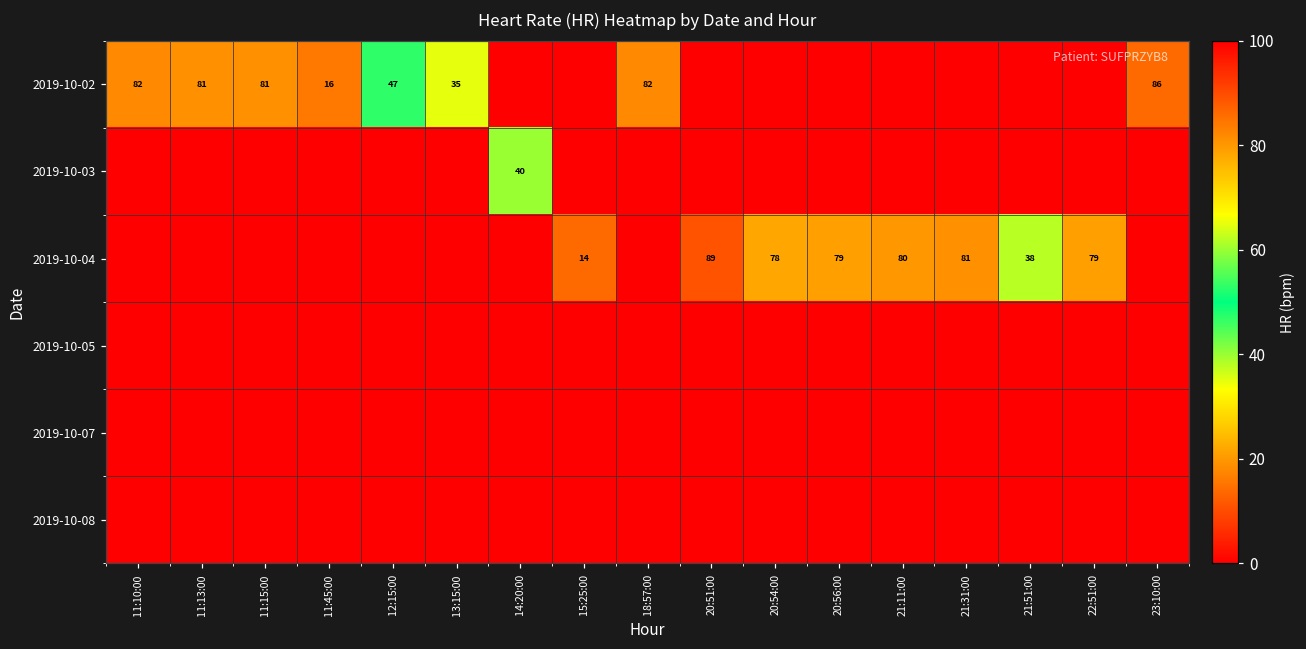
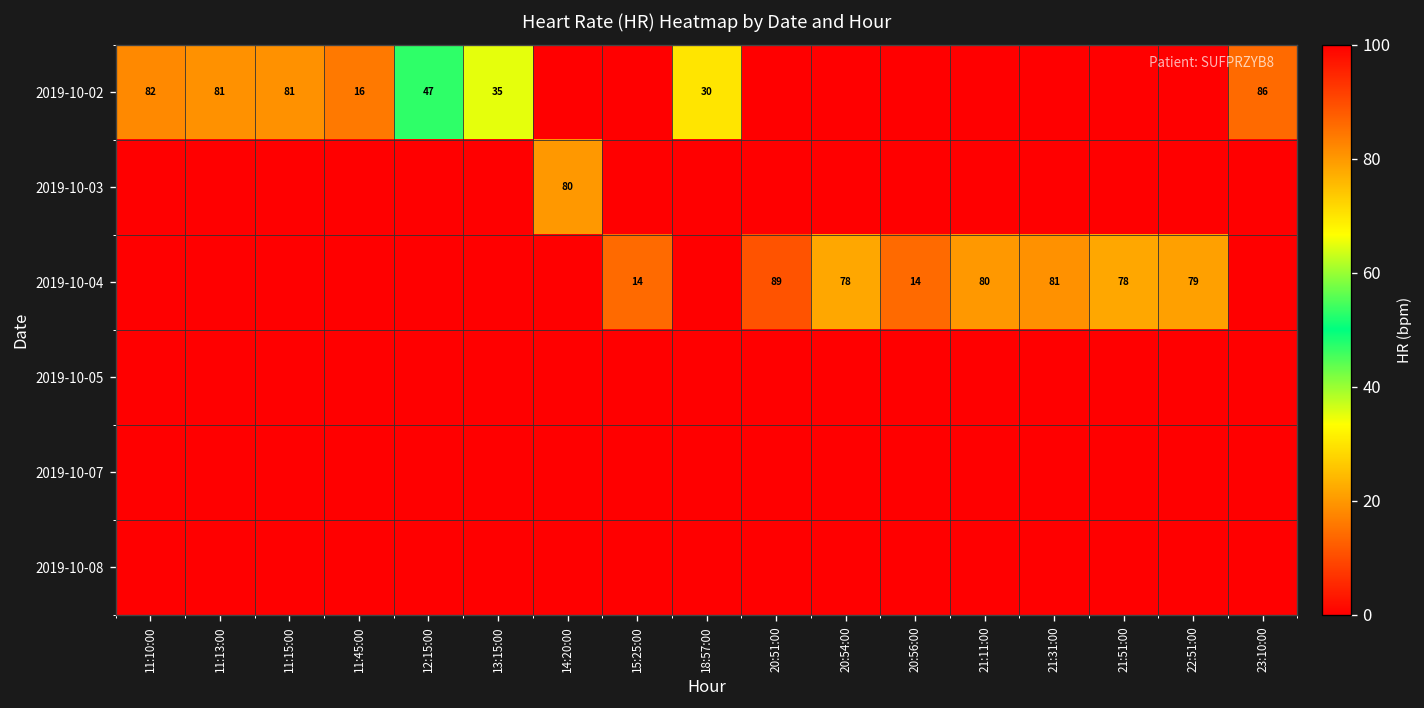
2019-10-02, 18:57:00: 82 -> 30
2019-10-03, 14:20:00: 40 -> 80
2019-10-04, 20:56:00: 79 -> 14
2019-10-04, 21:51:00: 38 -> 78
